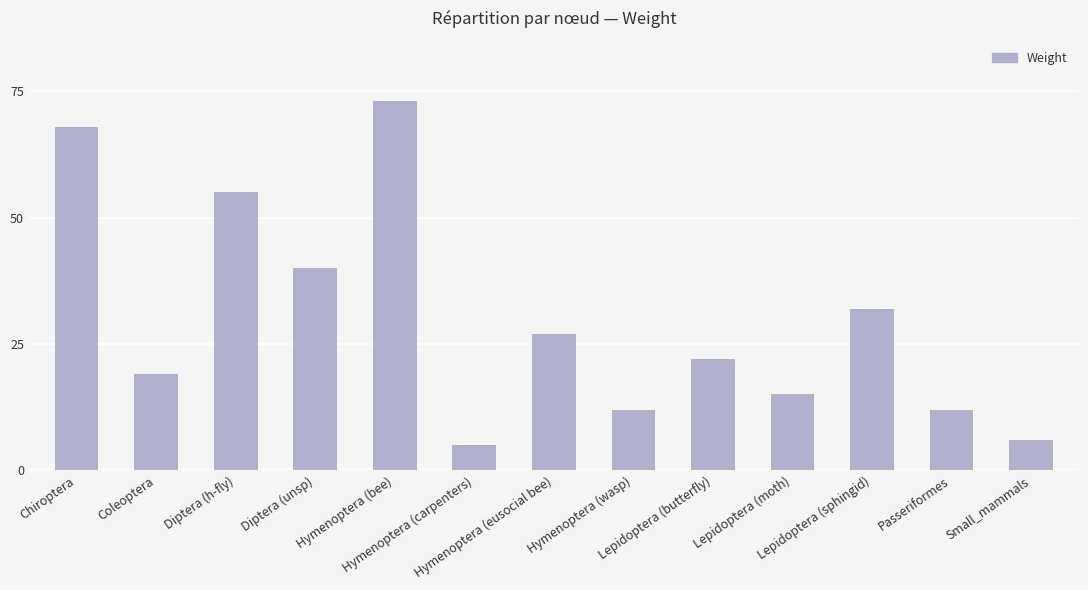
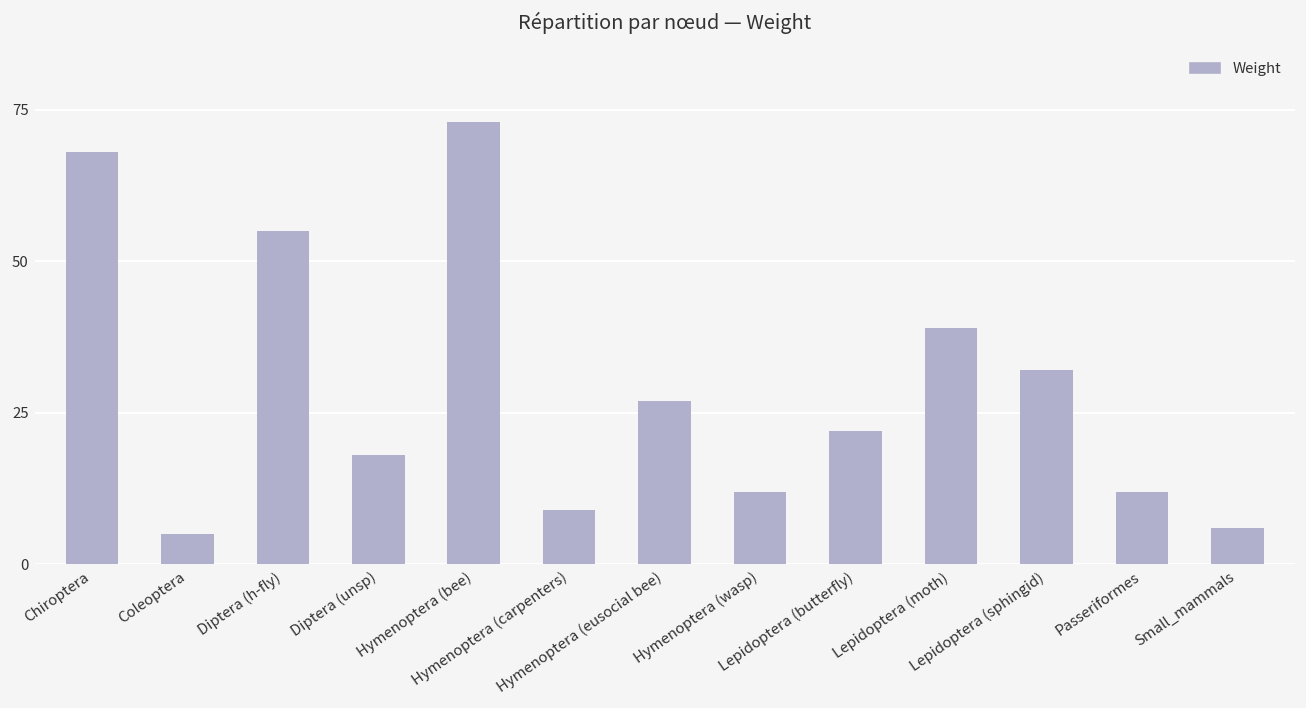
Coleoptera: 19 -> 5
Diptera (unsp): 40 -> 18
Hymenoptera (carpenters): 5 -> 9
Lepidoptera (moth): 15 -> 39
